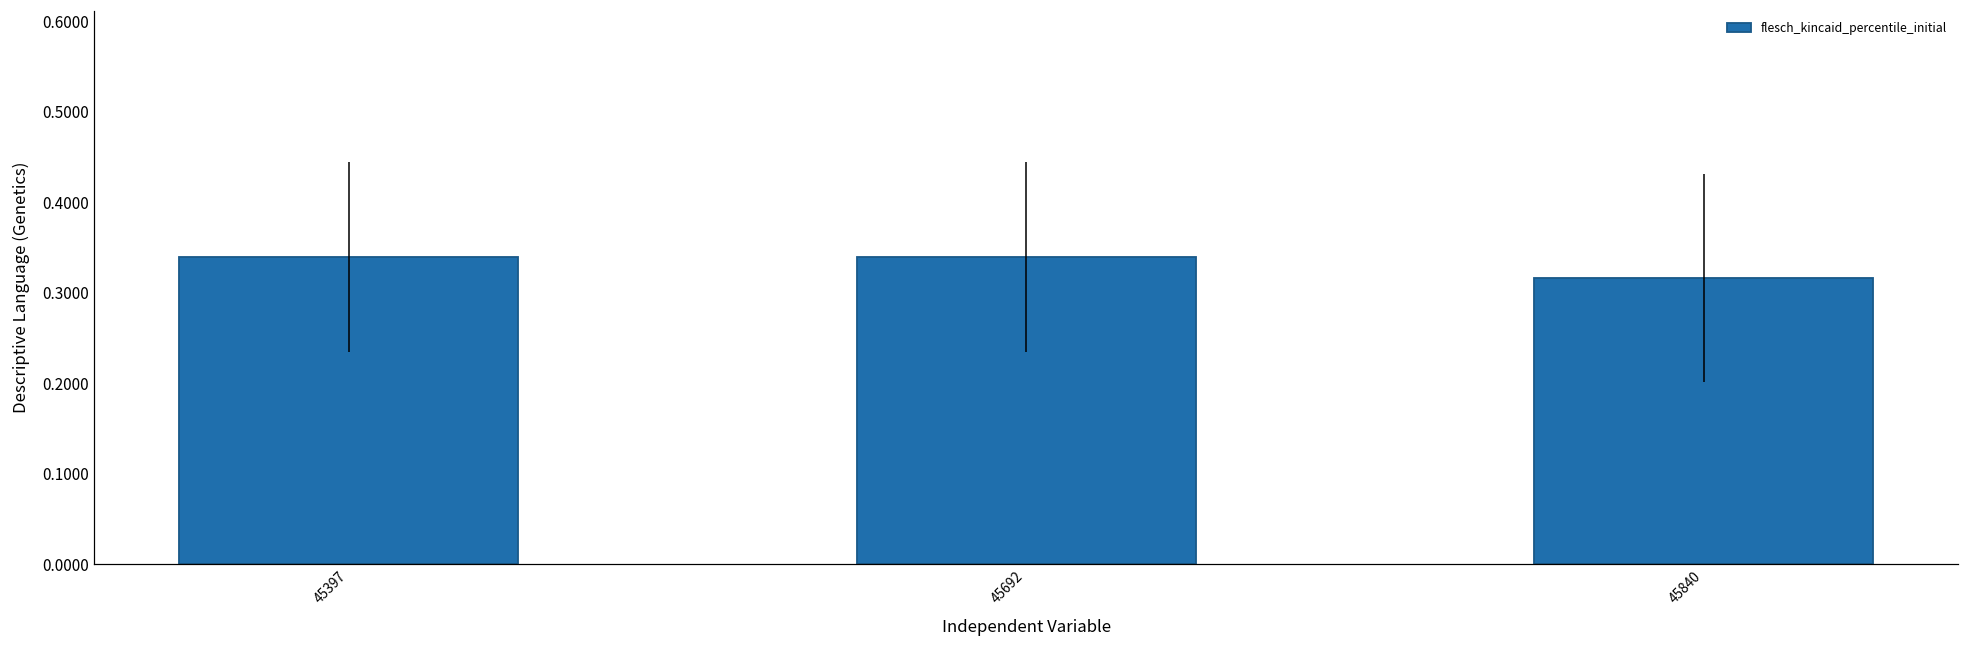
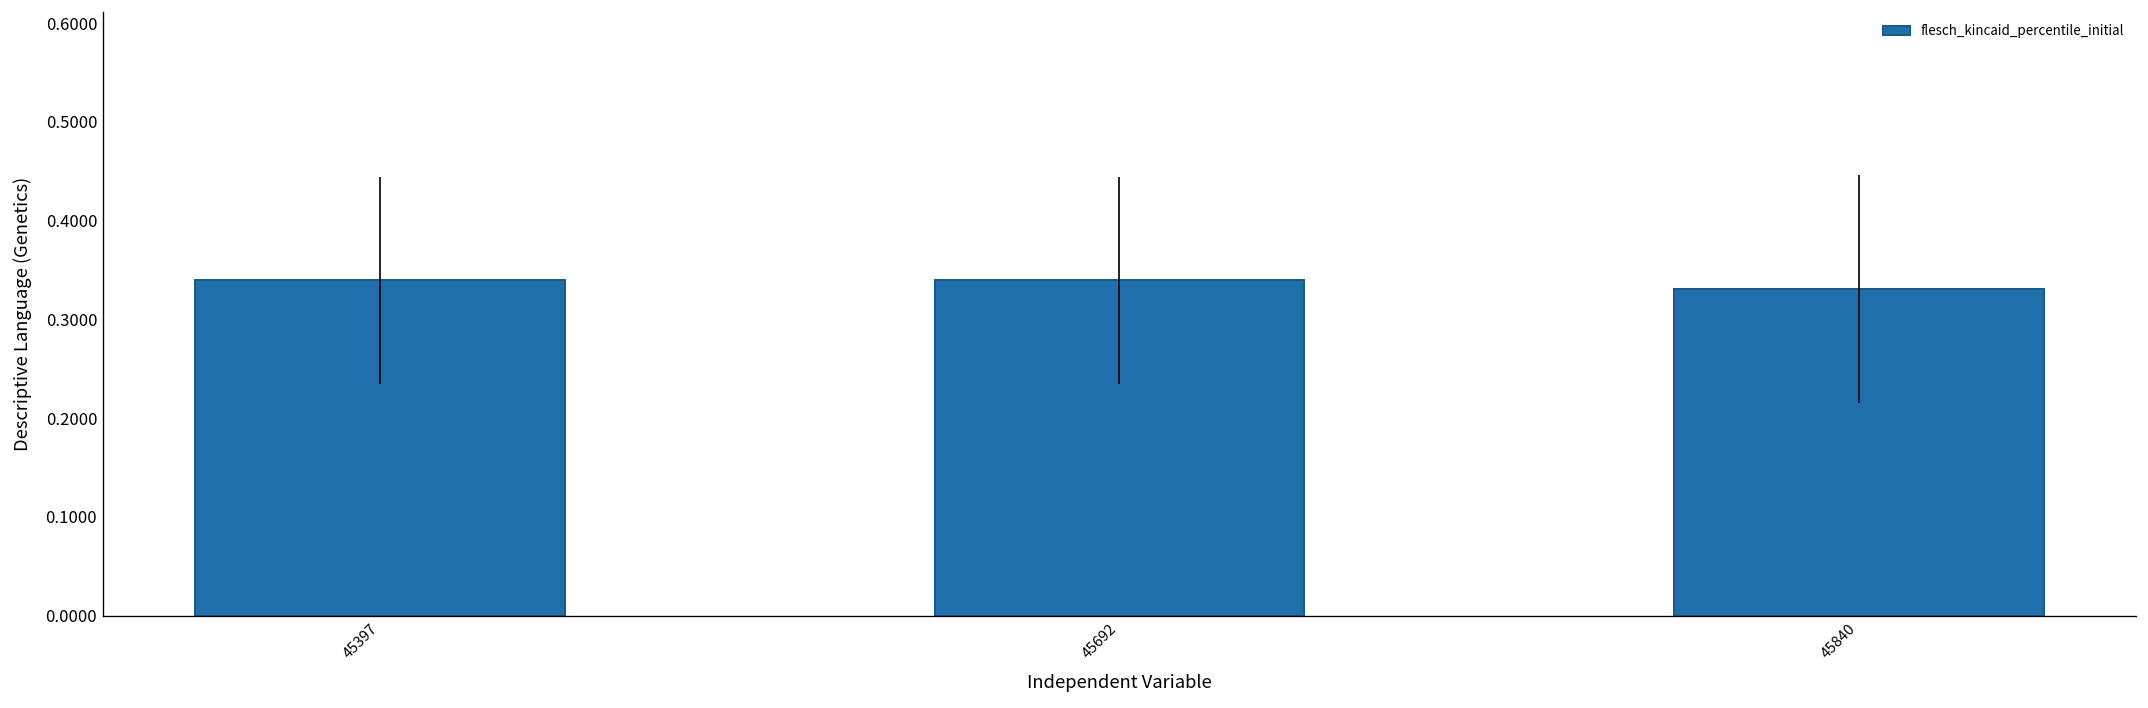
45840: 0.32 -> 0.33
